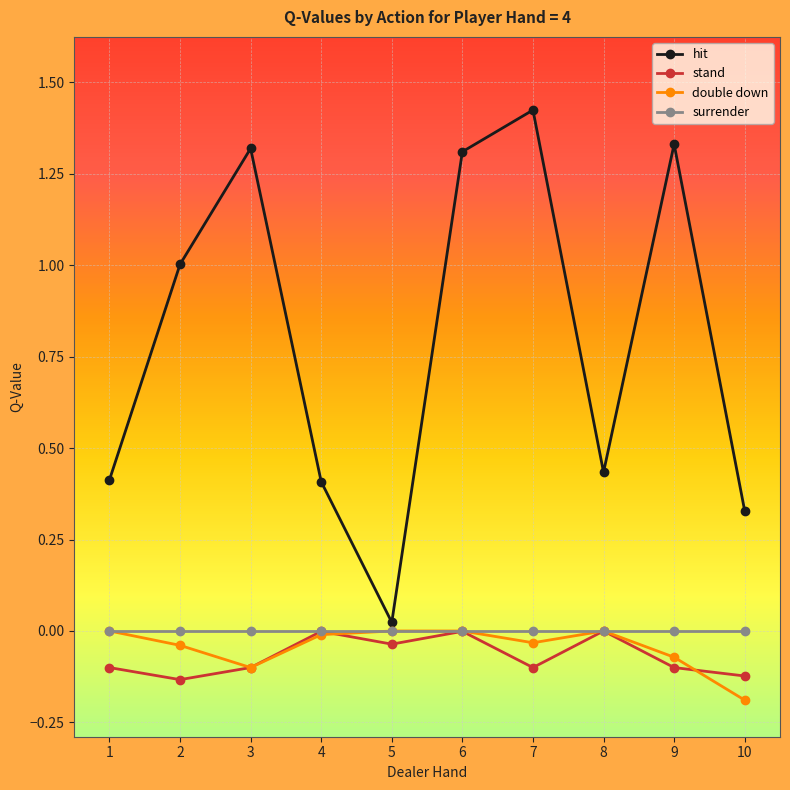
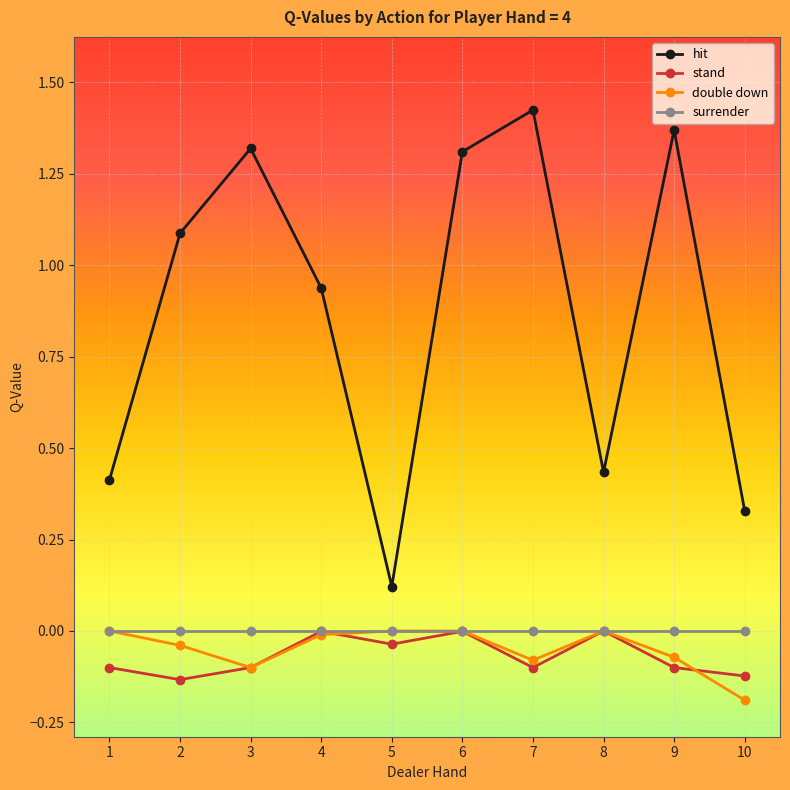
hit, 2: 1.00 -> 1.09
hit, 4: 0.41 -> 0.94
hit, 5: 0.02 -> 0.12
double down, 7: -0.03 -> -0.08
hit, 9: 1.33 -> 1.37
